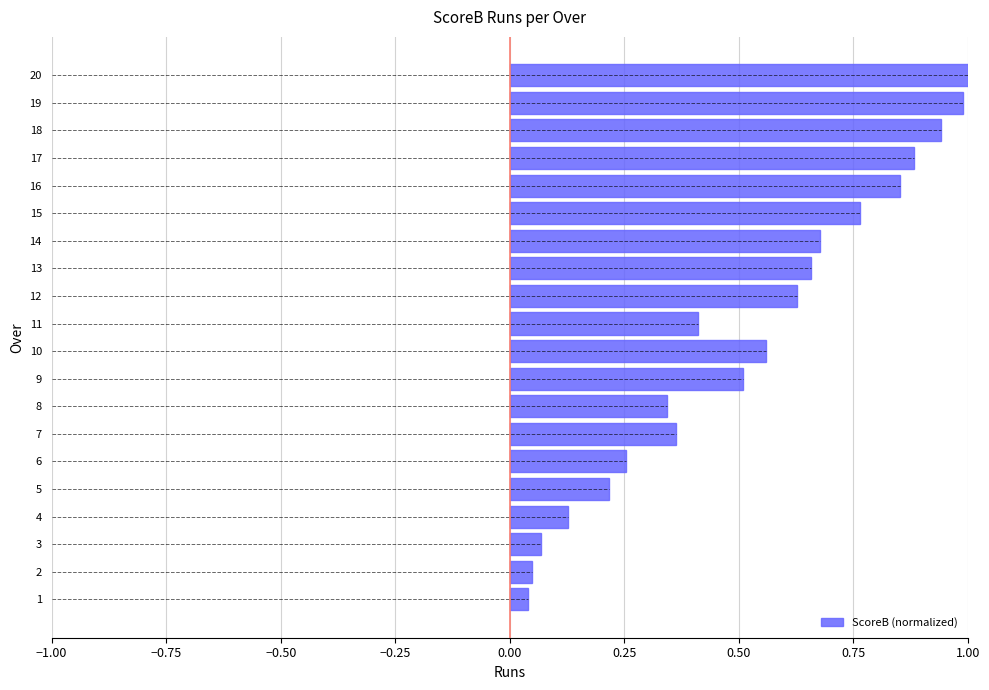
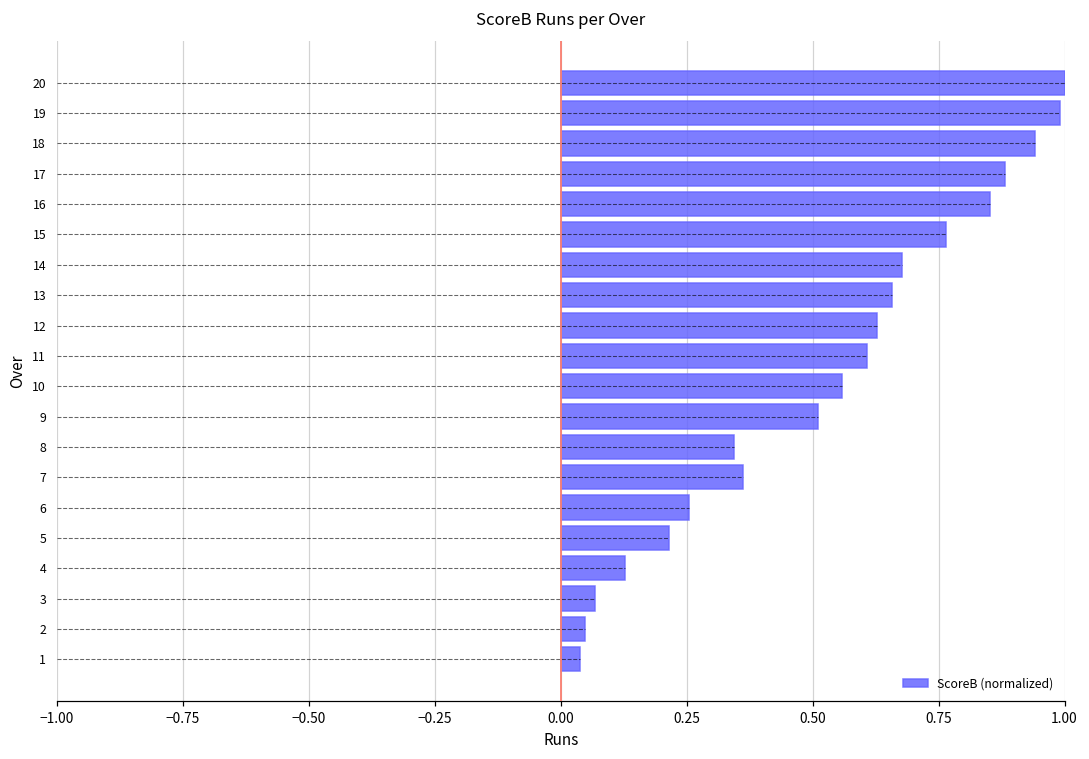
11: 0.41 -> 0.61
